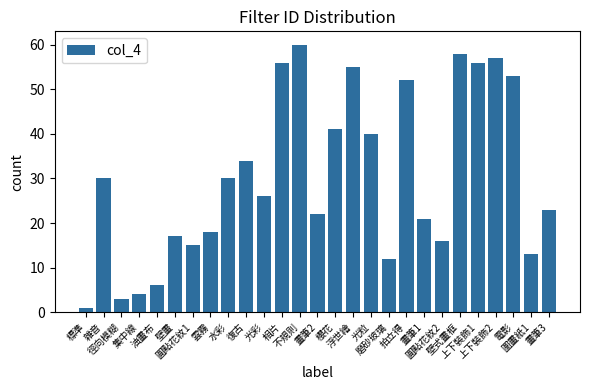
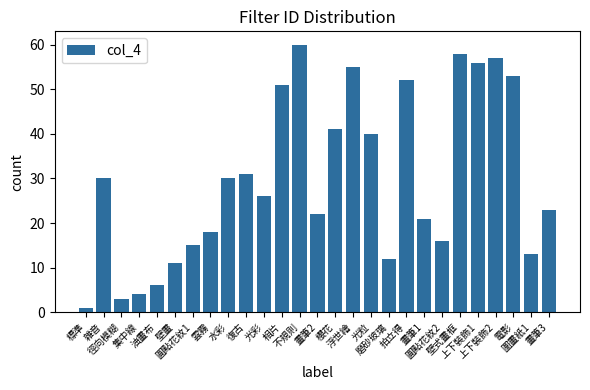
壁畫: 17 -> 11
復古: 34 -> 31
相片: 56 -> 51
